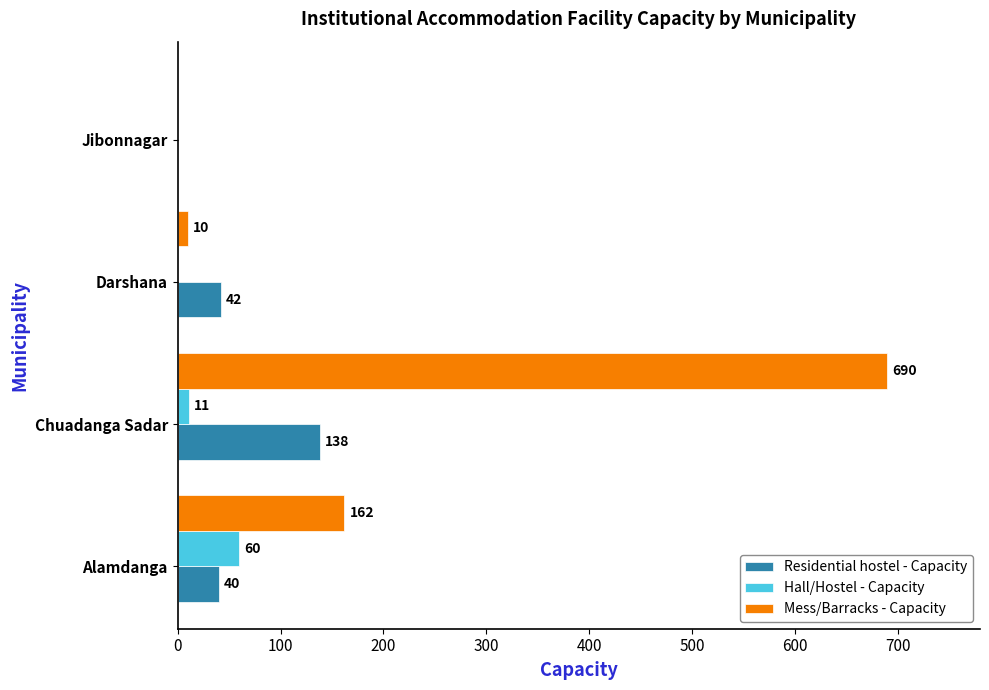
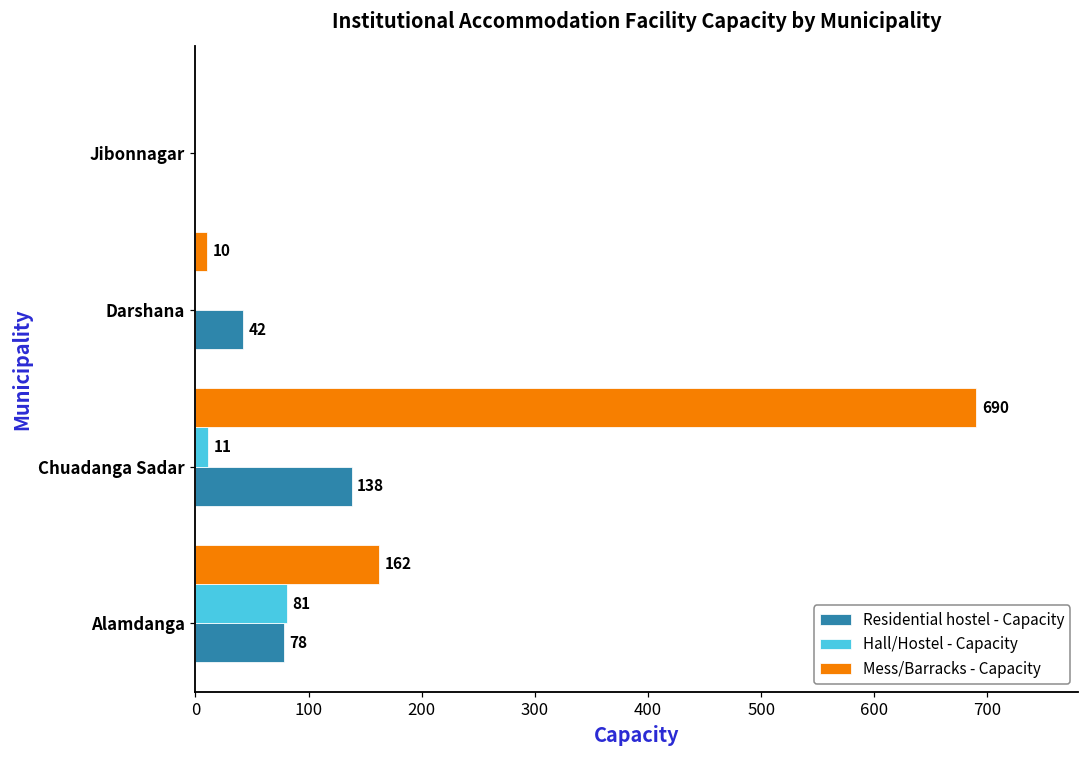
Hall/Hostel - Capacity, Alamdanga: 60 -> 81
Residential hostel - Capacity, Alamdanga: 40 -> 78
